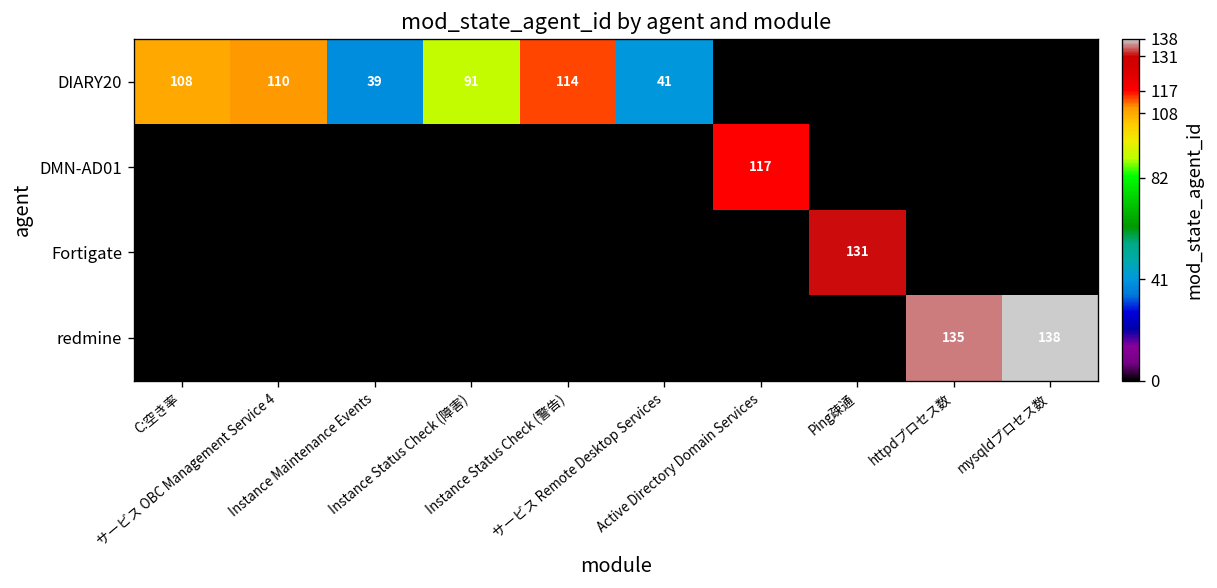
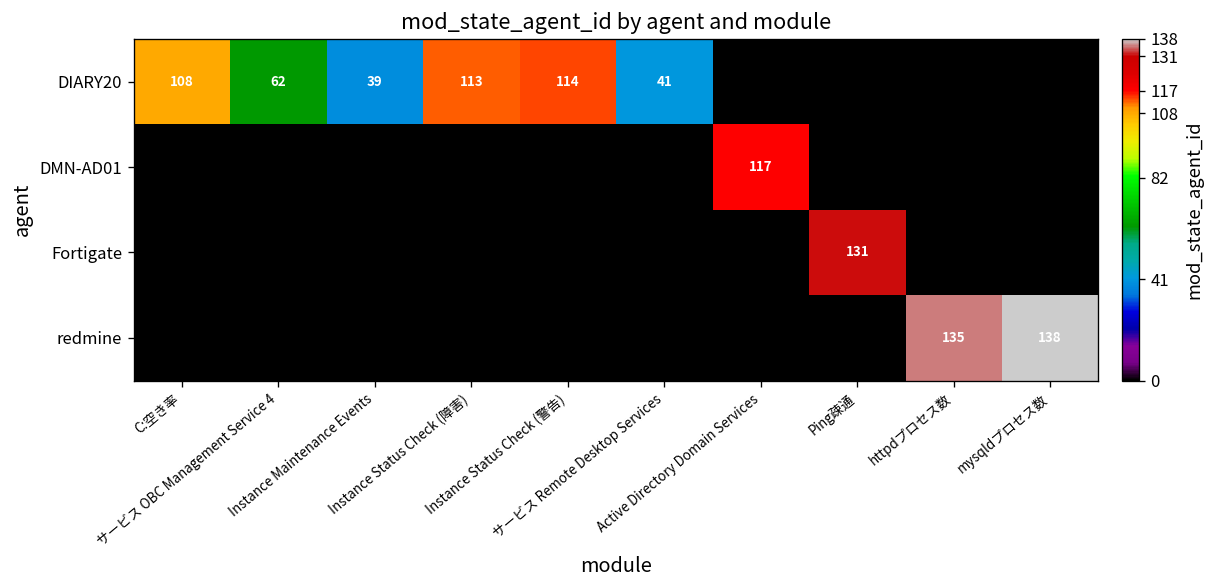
DIARY20, サービス OBC Management Service 4: 110 -> 62
DIARY20, Instance Status Check (障害): 91 -> 113
